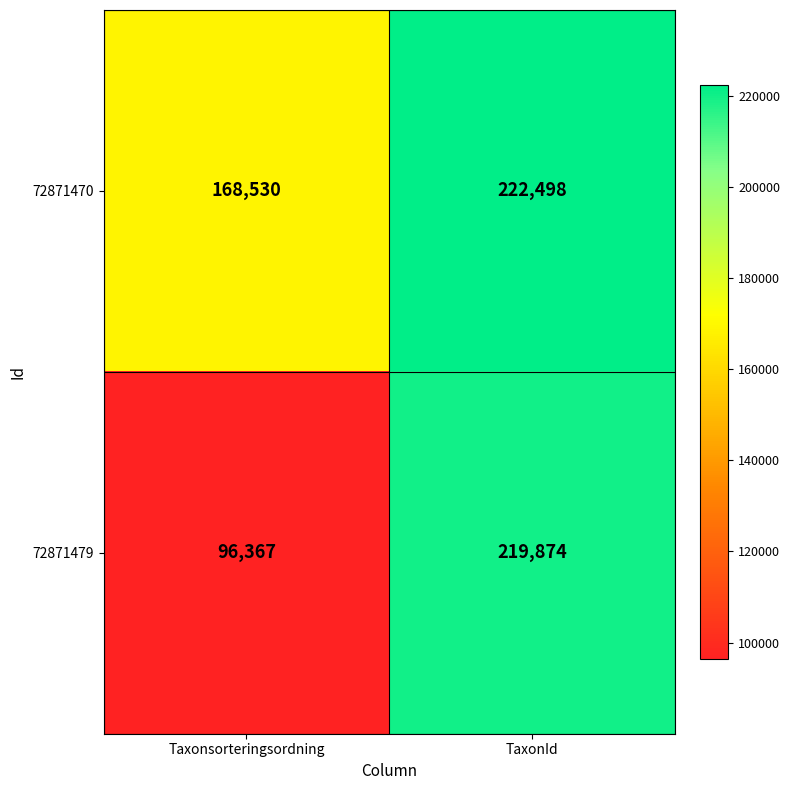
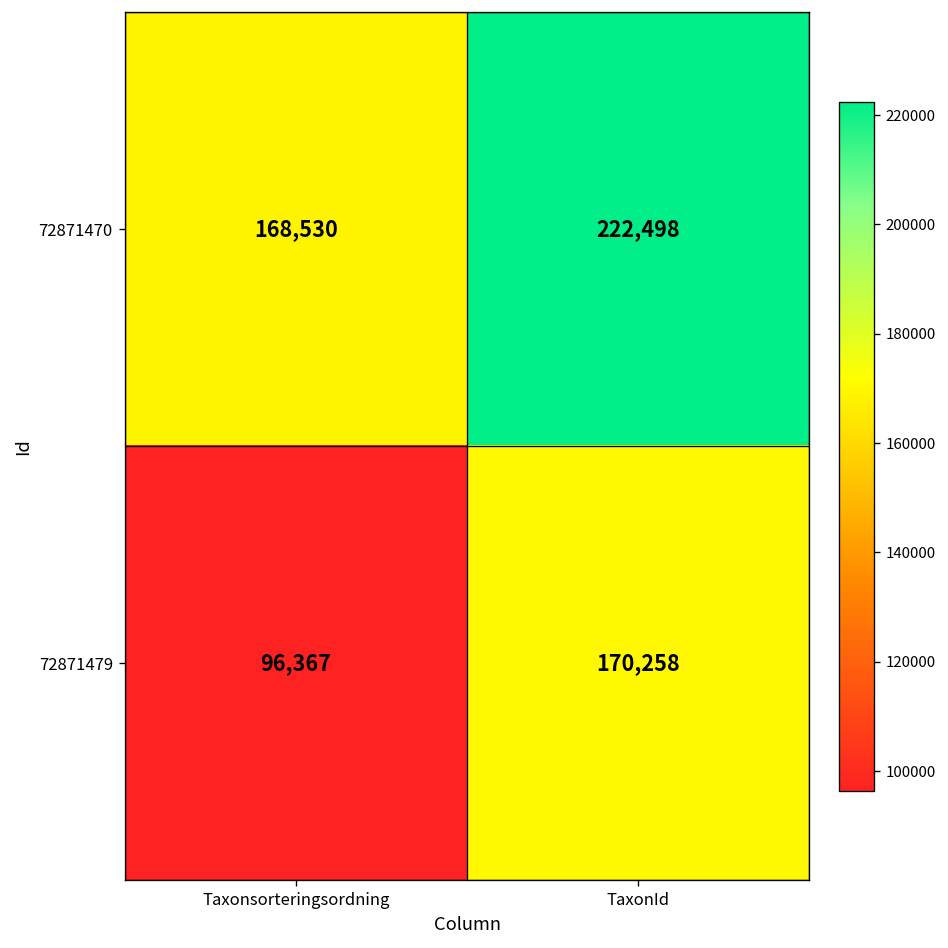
72871479, TaxonId: 219,874 -> 170,258
